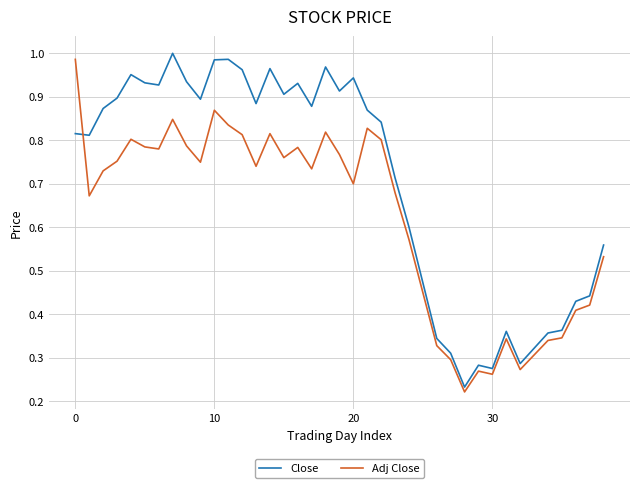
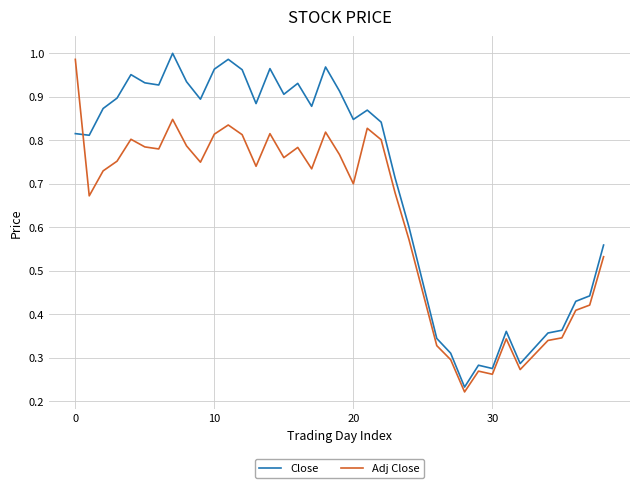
Close, 10: 0.99 -> 0.96
Adj Close, 10: 0.87 -> 0.81
Close, 20: 0.94 -> 0.85
